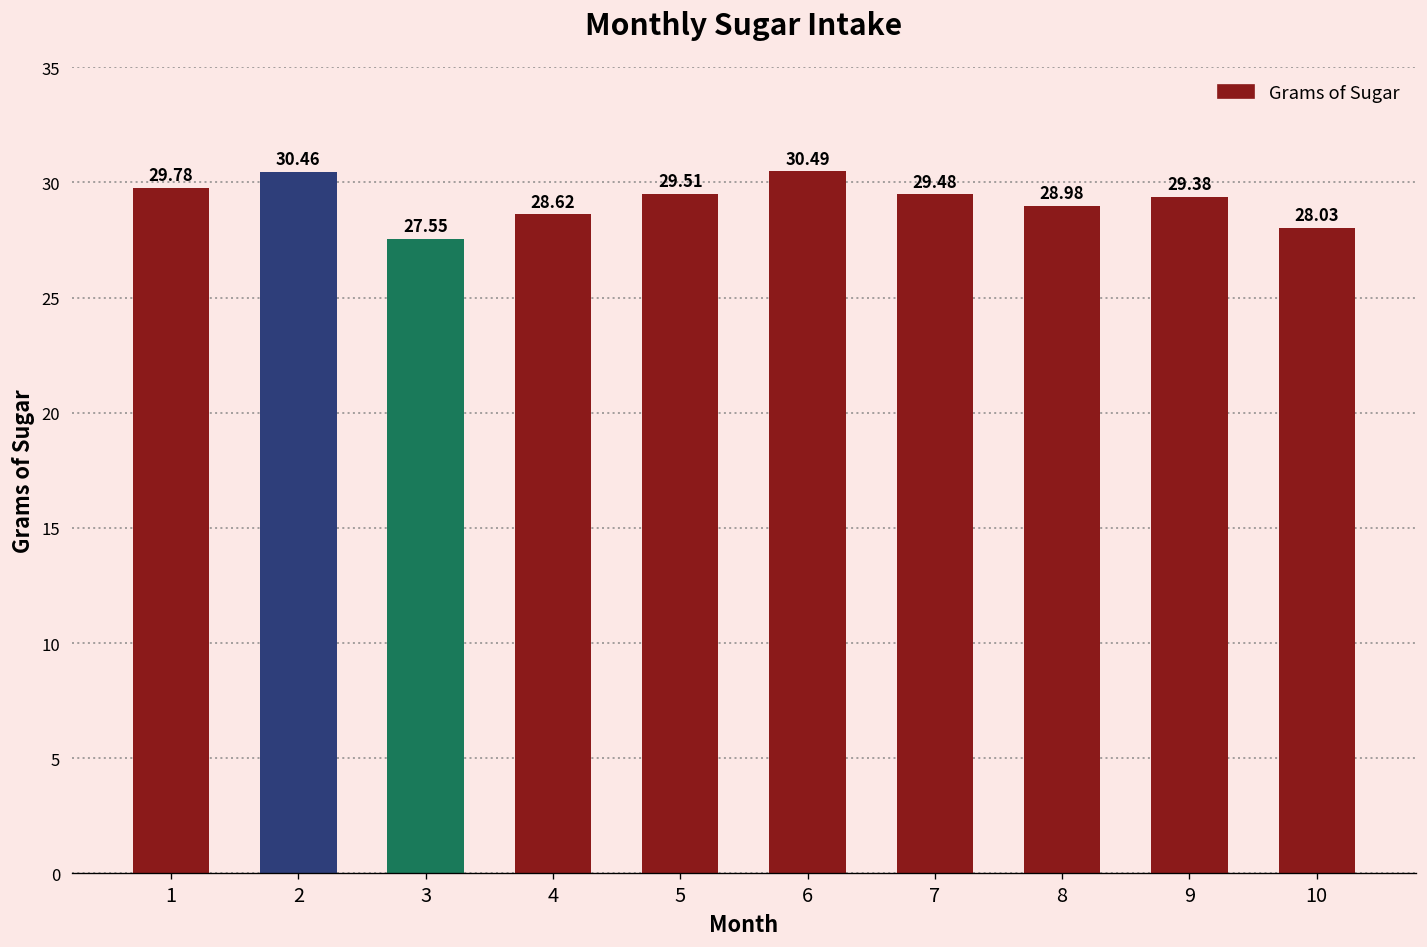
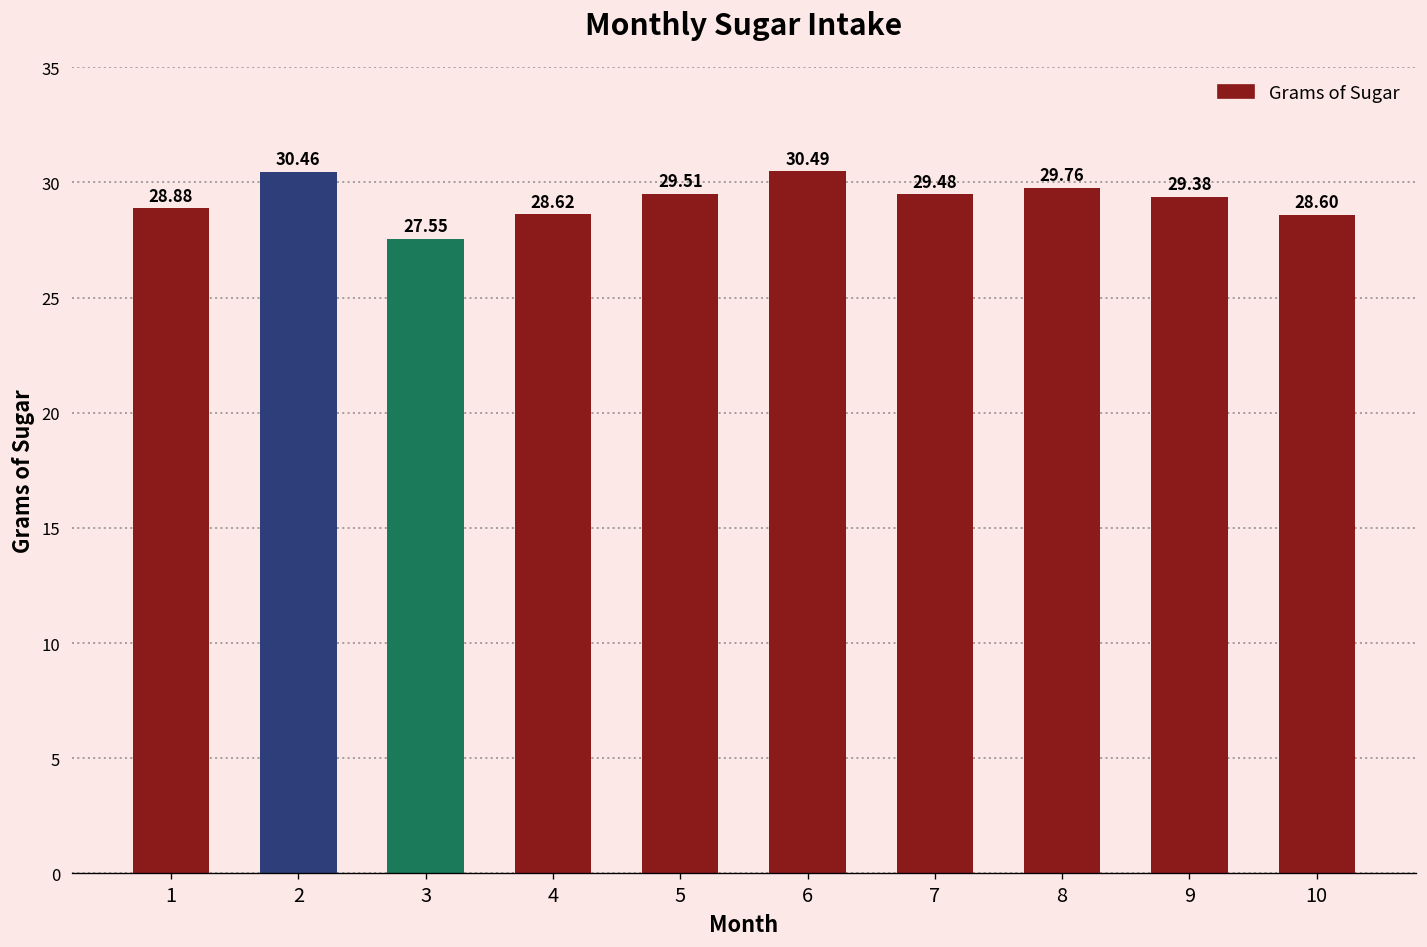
1: 29.78 -> 28.88
8: 28.98 -> 29.76
10: 28.03 -> 28.60
